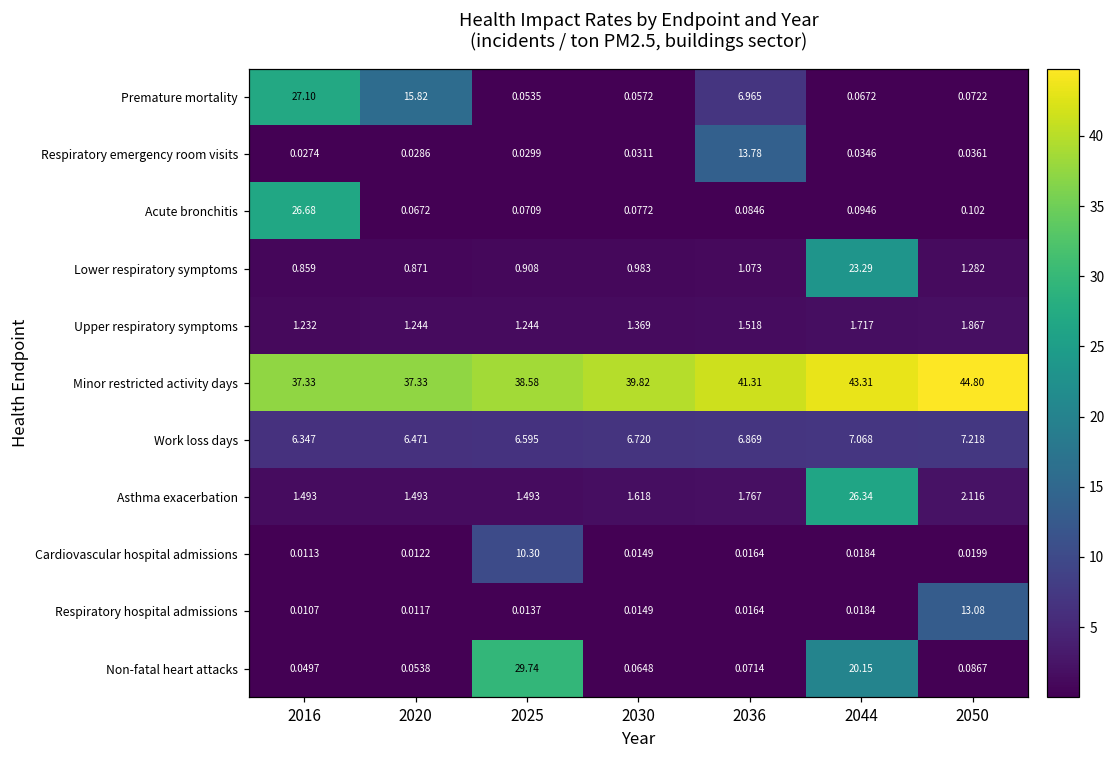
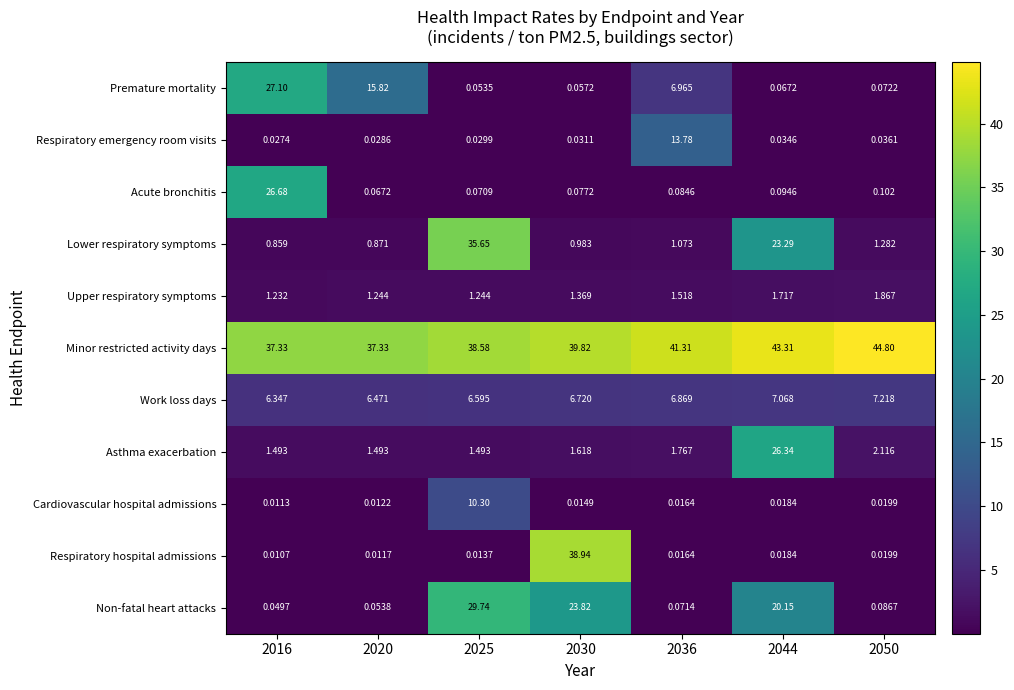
Lower respiratory symptoms, 2025: 0.908 -> 35.65
Respiratory hospital admissions, 2030: 0.0149 -> 38.94
Respiratory hospital admissions, 2050: 13.08 -> 0.0199
Non-fatal heart attacks, 2030: 0.0648 -> 23.82
